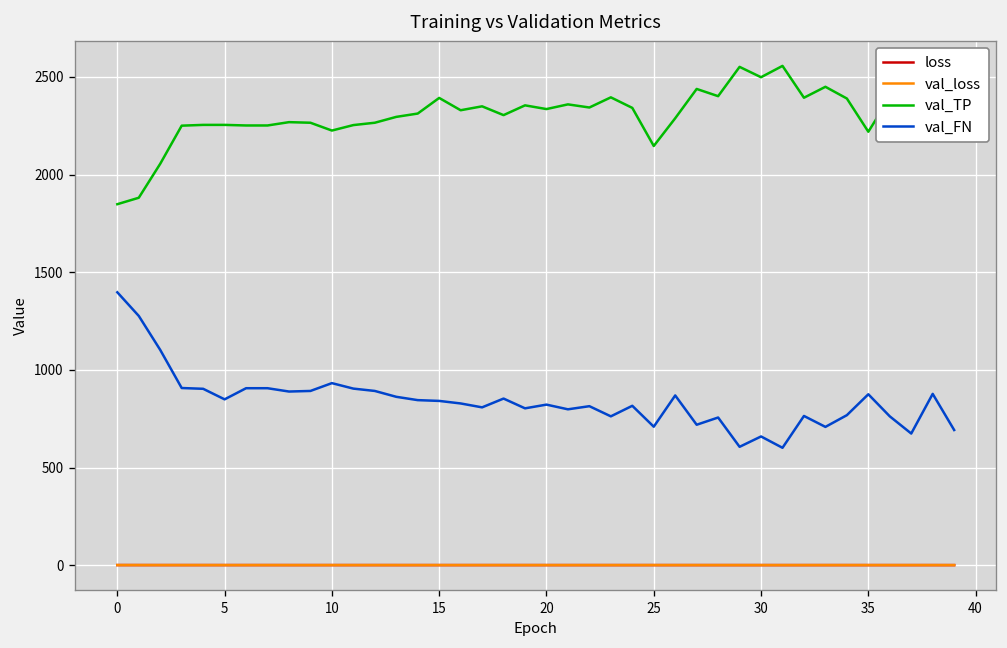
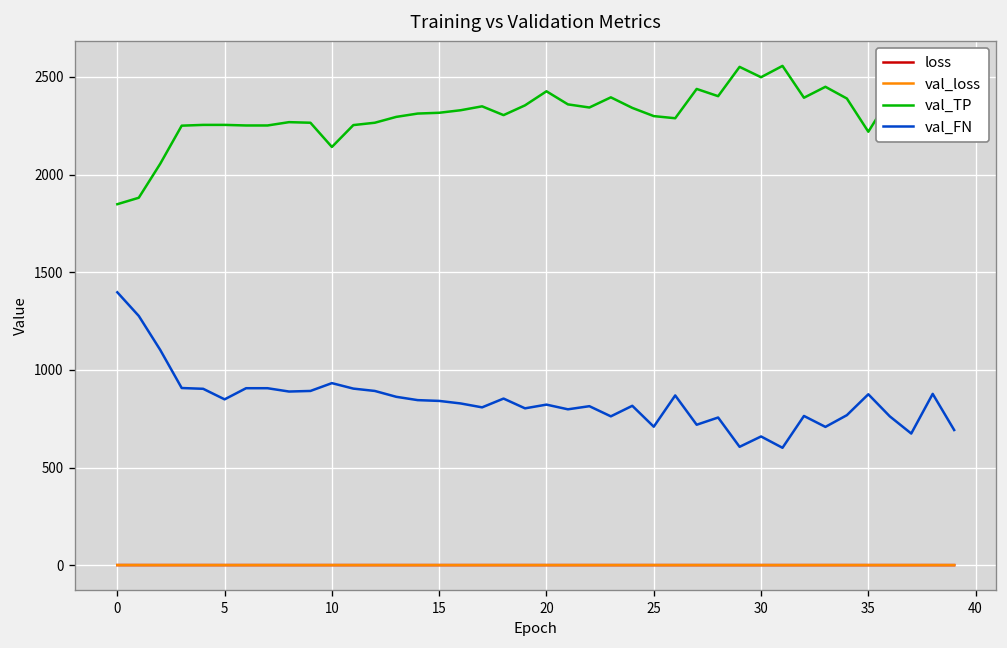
val_TP, 10: 2230 -> 2140
val_TP, 15: 2390 -> 2320
val_TP, 20: 2340 -> 2430
val_TP, 25: 2150 -> 2300
